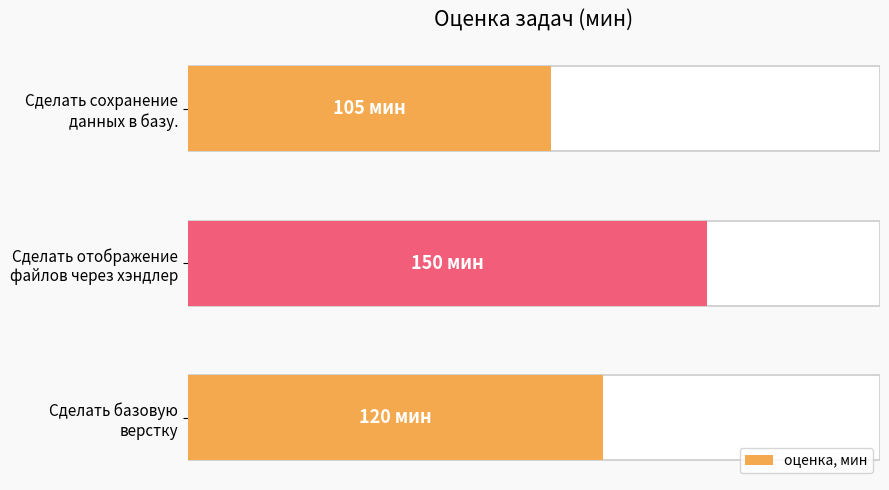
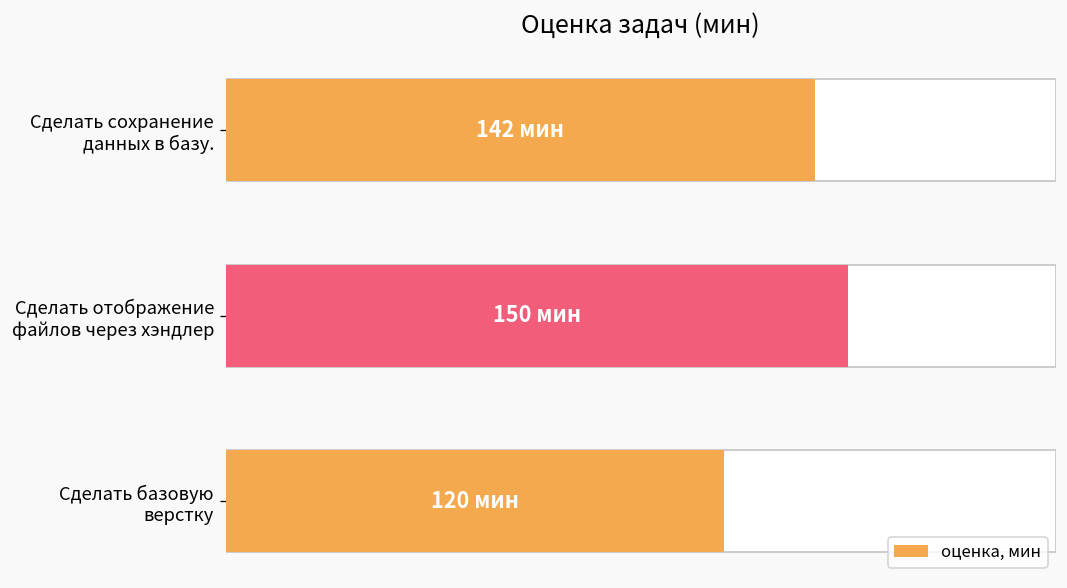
оценка, мин, Сделать сохранение данных в базу.: 105 -> 142
